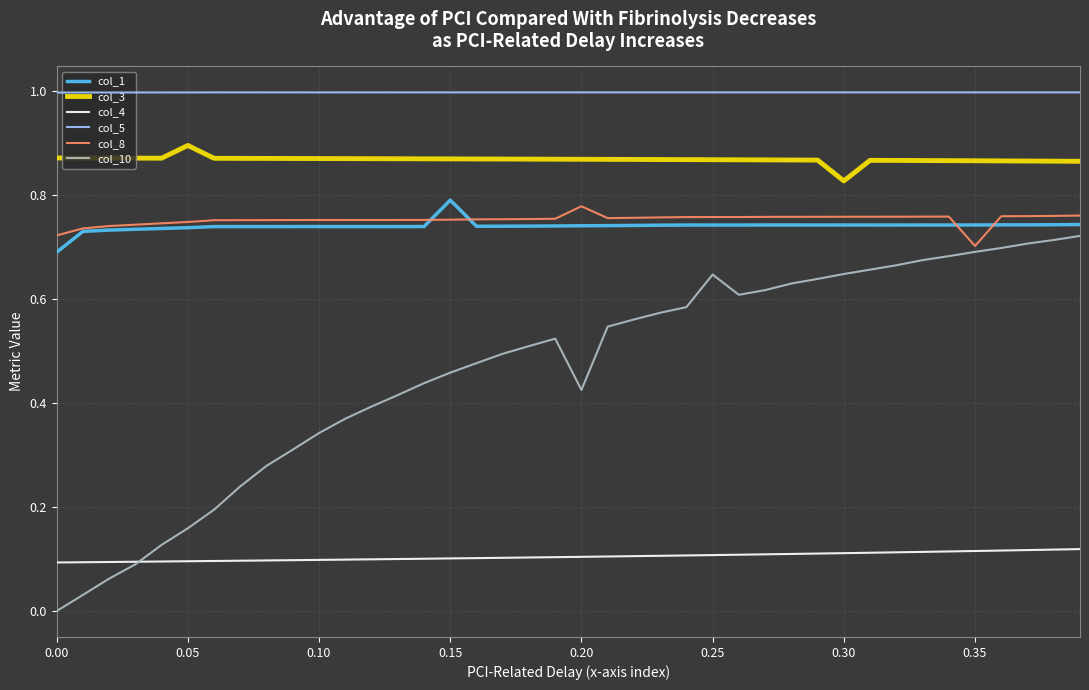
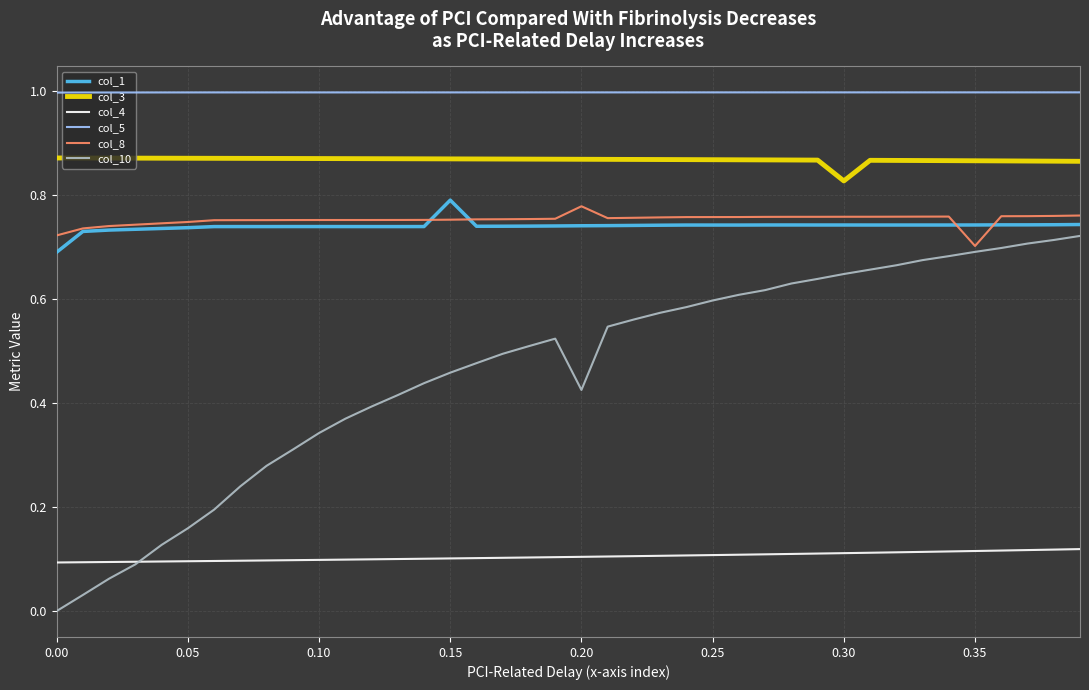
col_3, 0.05: 0.90 -> 0.87
col_10, 0.25: 0.65 -> 0.60
